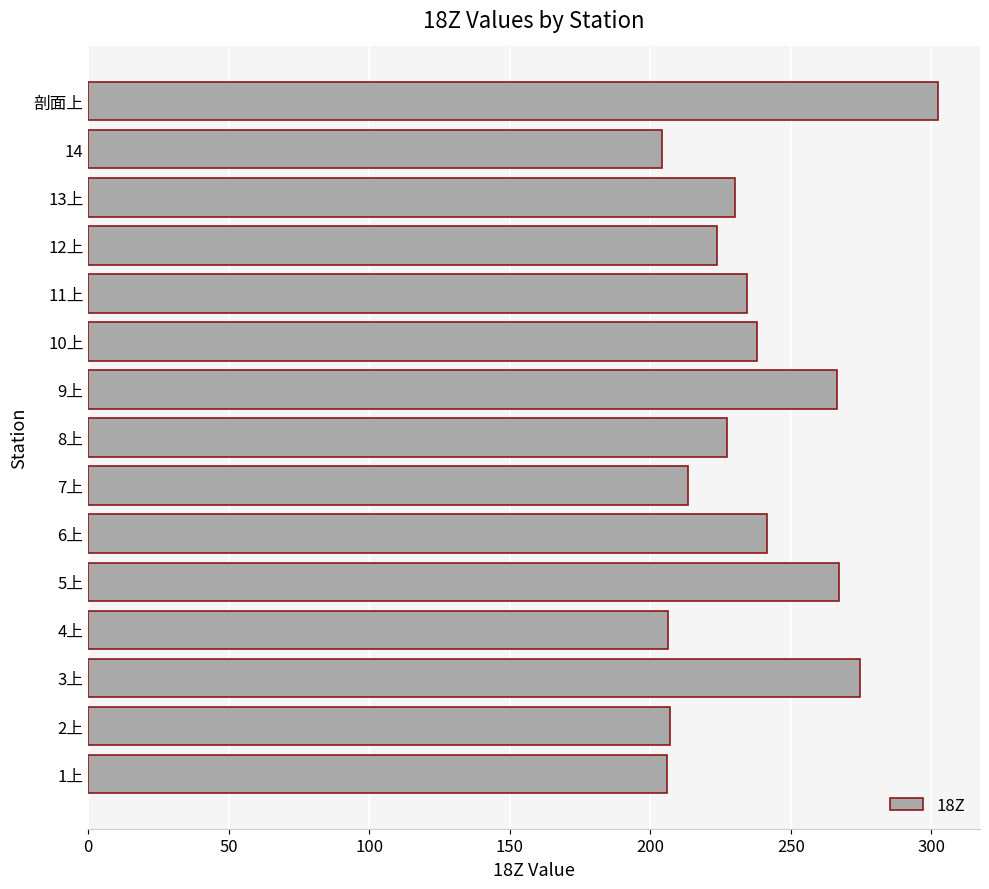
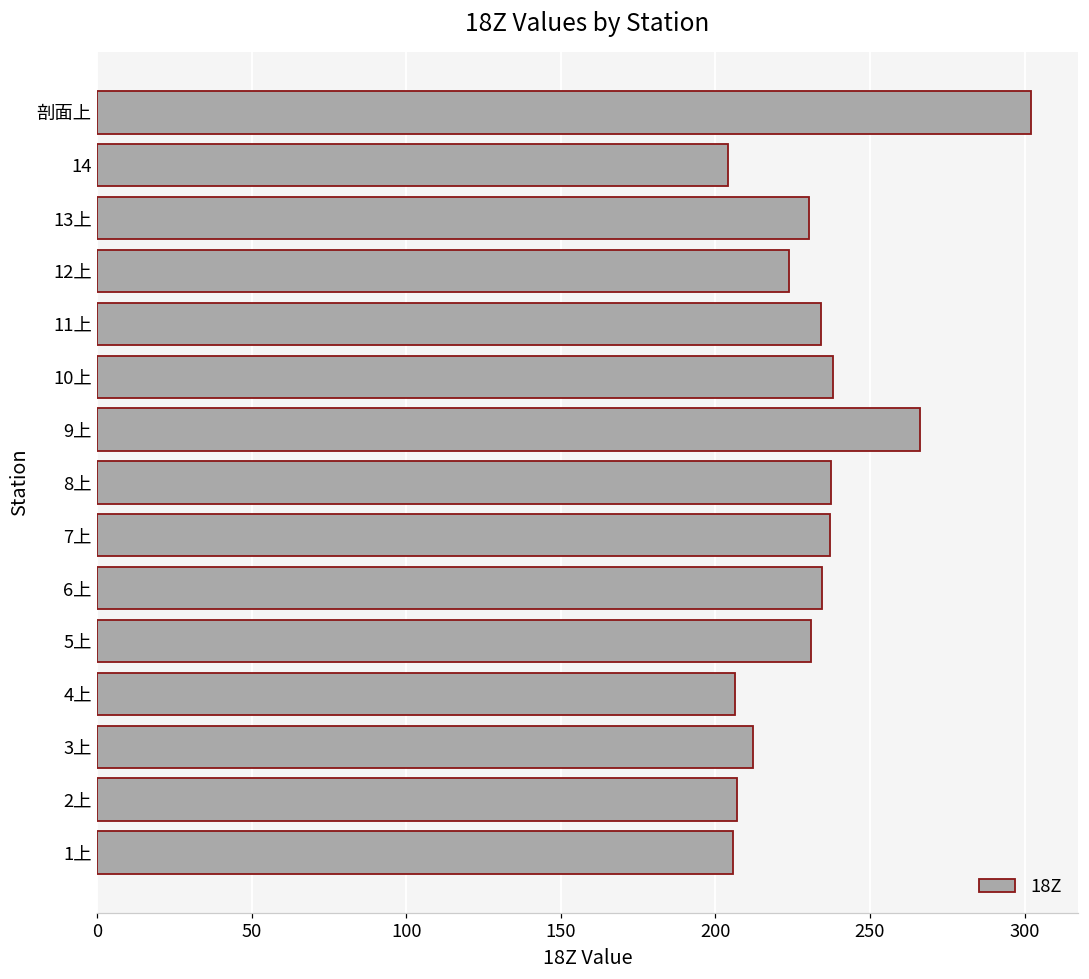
8上: 227 -> 238
7上: 214 -> 237
6上: 241 -> 235
5上: 267 -> 231
3上: 274 -> 212
